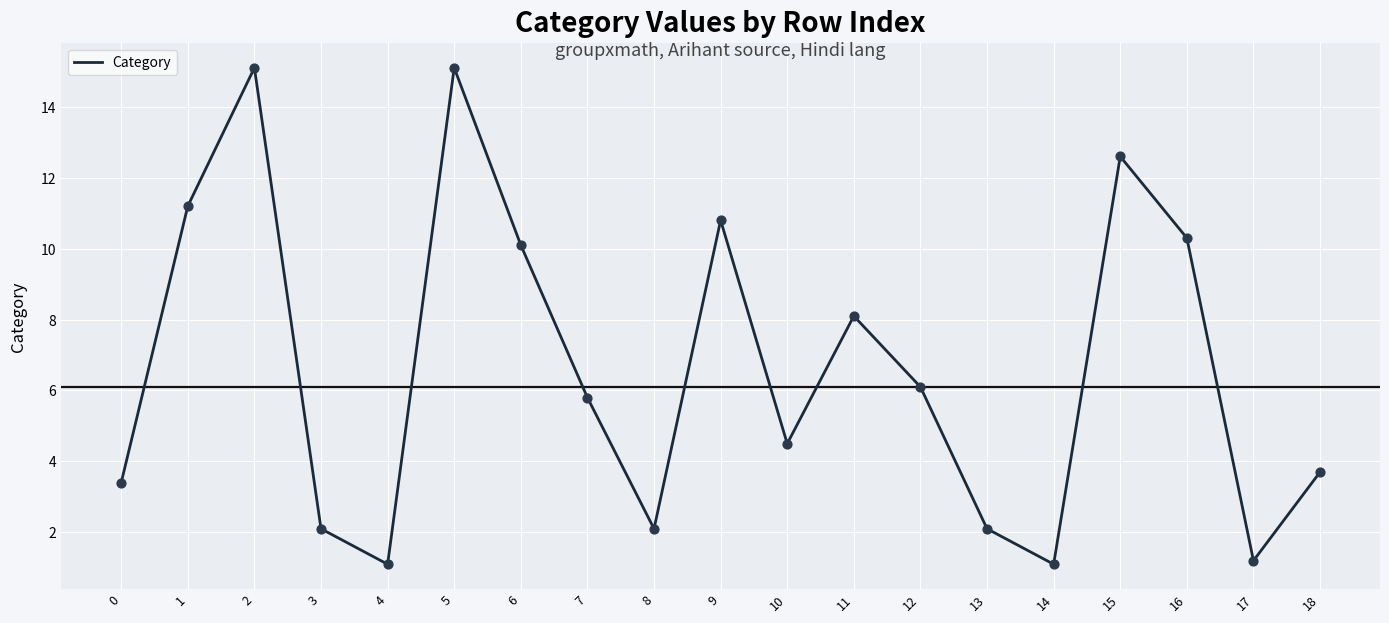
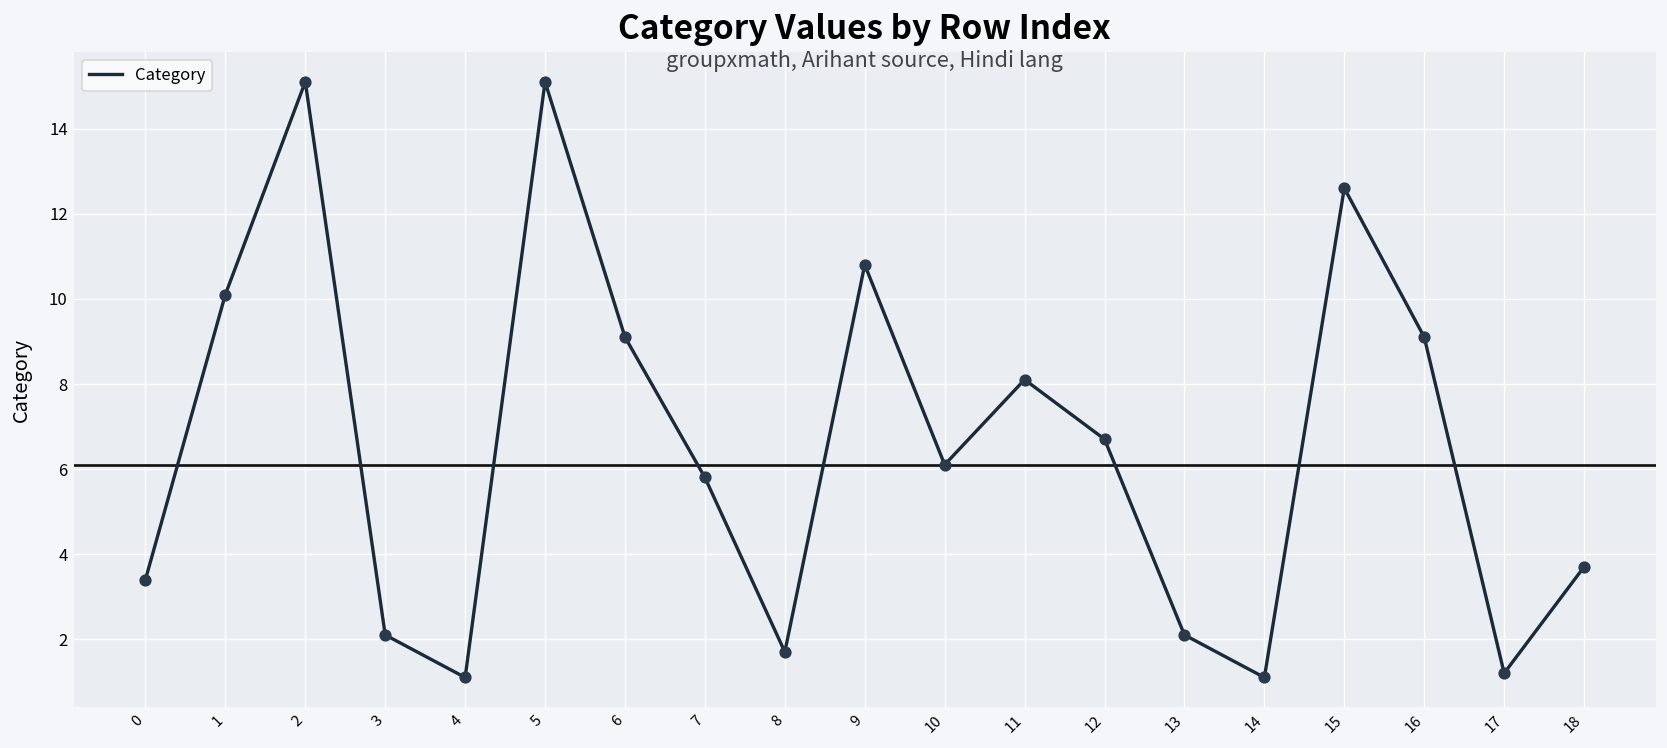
1: 11.2 -> 10.1
6: 10.1 -> 9.1
8: 2.1 -> 1.7
10: 4.5 -> 6.1
12: 6.1 -> 6.7
16: 10.3 -> 9.1
